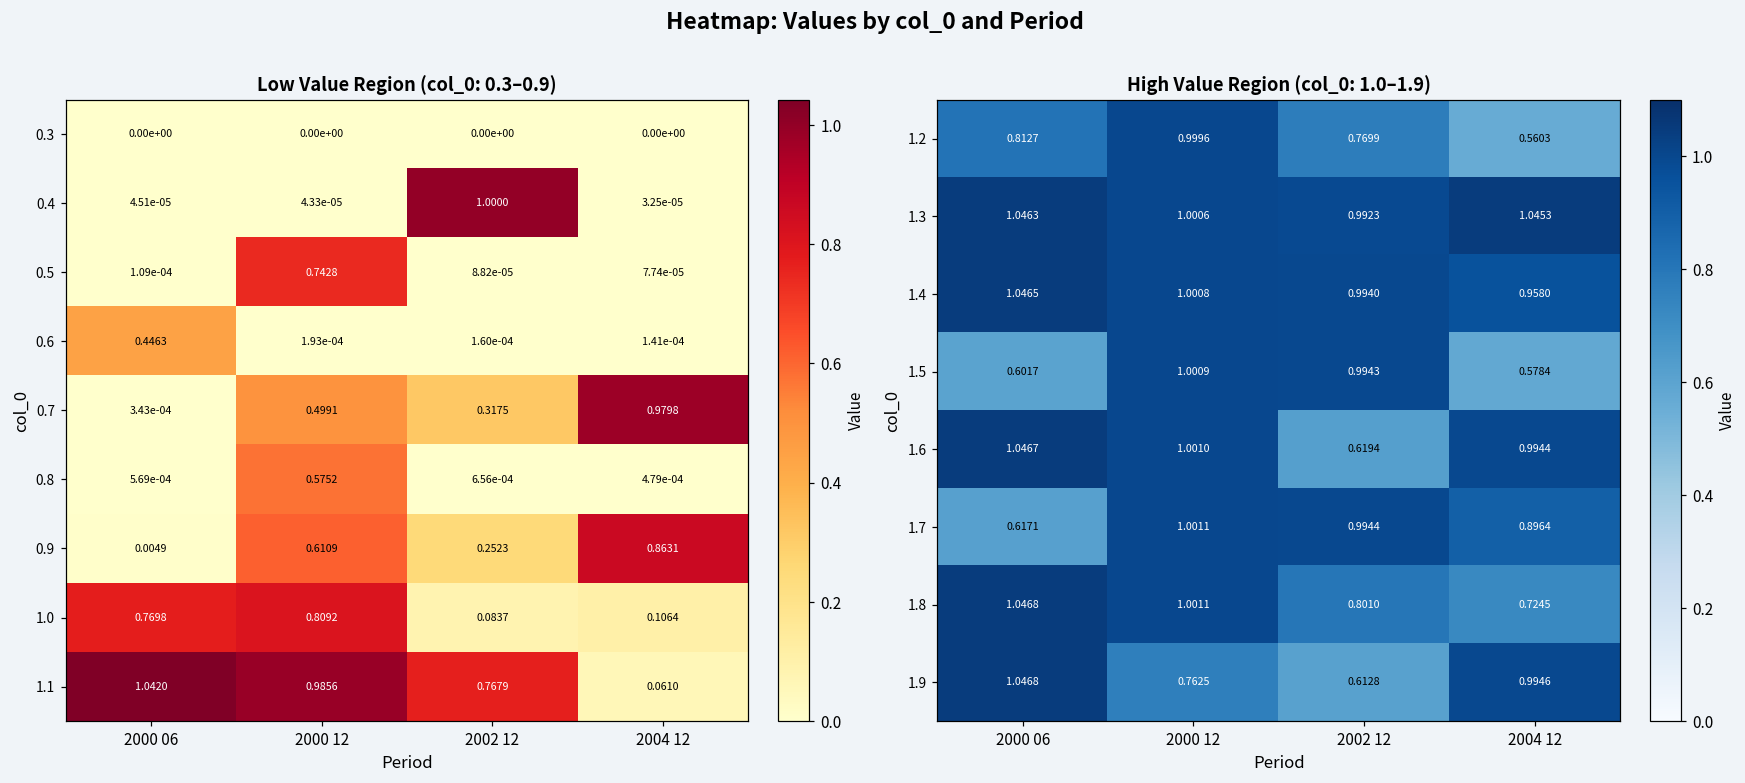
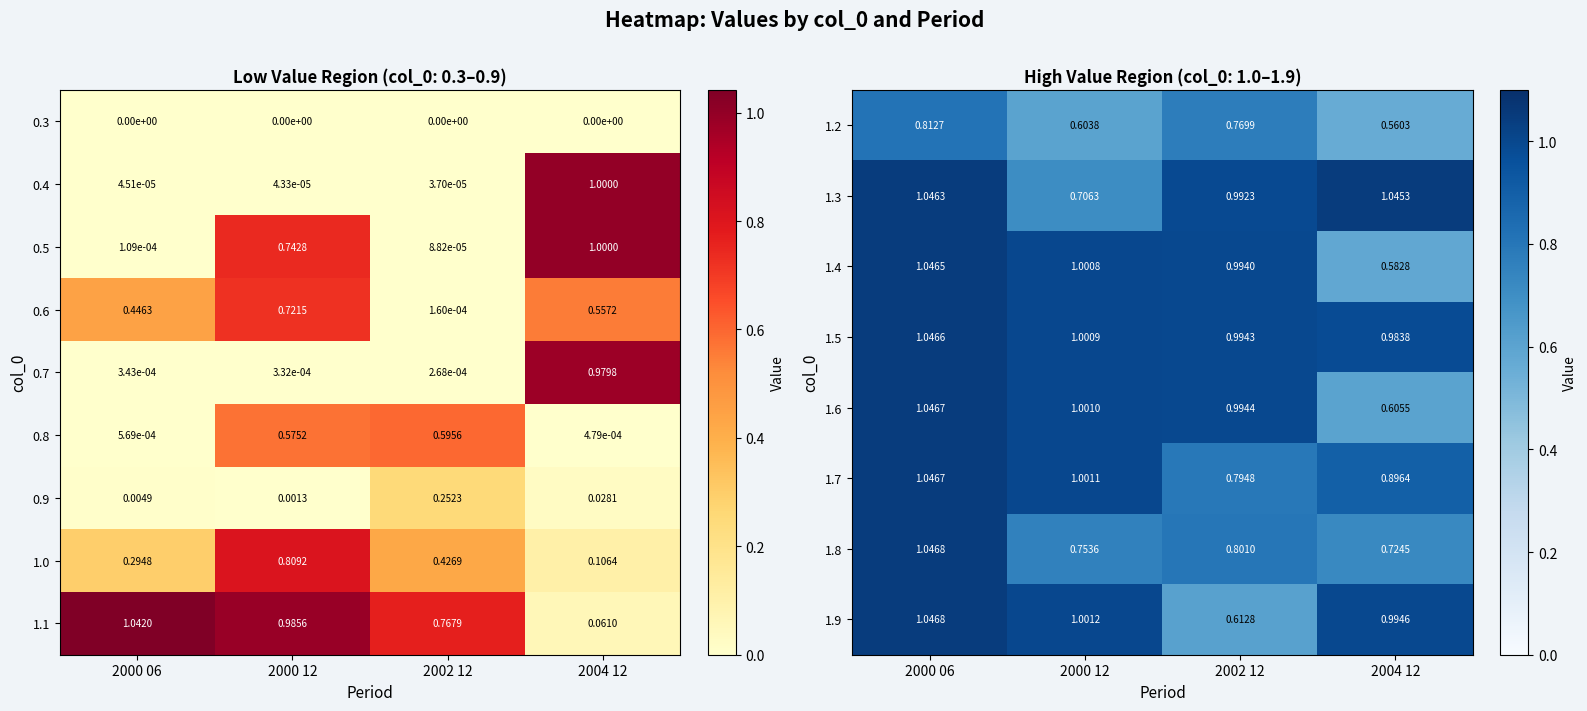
Low Value Region (col_0: 0.3–0.9), 0.4, 2002 12: 1.0000 -> 3.70e-05
Low Value Region (col_0: 0.3–0.9), 0.4, 2004 12: 3.25e-05 -> 1.0000
Low Value Region (col_0: 0.3–0.9), 0.5, 2004 12: 7.74e-05 -> 1.0000
Low Value Region (col_0: 0.3–0.9), 0.6, 2000 12: 1.93e-04 -> 0.7215
Low Value Region (col_0: 0.3–0.9), 0.6, 2004 12: 1.41e-04 -> 0.5572
Low Value Region (col_0: 0.3–0.9), 0.7, 2000 12: 0.4991 -> 3.32e-04
Low Value Region (col_0: 0.3–0.9), 0.7, 2002 12: 0.3175 -> 2.68e-04
Low Value Region (col_0: 0.3–0.9), 0.8, 2002 12: 6.56e-04 -> 0.5956
Low Value Region (col_0: 0.3–0.9), 0.9, 2000 12: 0.6109 -> 0.0013
Low Value Region (col_0: 0.3–0.9), 0.9, 2004 12: 0.8631 -> 0.0281
Low Value Region (col_0: 0.3–0.9), 1.0, 2000 06: 0.7698 -> 0.2948
Low Value Region (col_0: 0.3–0.9), 1.0, 2002 12: 0.0837 -> 0.4269
High Value Region (col_0: 1.0–1.9), 1.2, 2000 12: 0.9996 -> 0.6038
High Value Region (col_0: 1.0–1.9), 1.3, 2000 12: 1.0006 -> 0.7063
High Value Region (col_0: 1.0–1.9), 1.4, 2004 12: 0.9580 -> 0.5828
High Value Region (col_0: 1.0–1.9), 1.5, 2000 06: 0.6017 -> 1.0466
High Value Region (col_0: 1.0–1.9), 1.5, 2004 12: 0.5784 -> 0.9838
High Value Region (col_0: 1.0–1.9), 1.6, 2002 12: 0.6194 -> 0.9944
High Value Region (col_0: 1.0–1.9), 1.6, 2004 12: 0.9944 -> 0.6055
High Value Region (col_0: 1.0–1.9), 1.7, 2000 06: 0.6171 -> 1.0467
High Value Region (col_0: 1.0–1.9), 1.7, 2002 12: 0.9944 -> 0.7948
High Value Region (col_0: 1.0–1.9), 1.8, 2000 12: 1.0011 -> 0.7536
High Value Region (col_0: 1.0–1.9), 1.9, 2000 12: 0.7625 -> 1.0012
